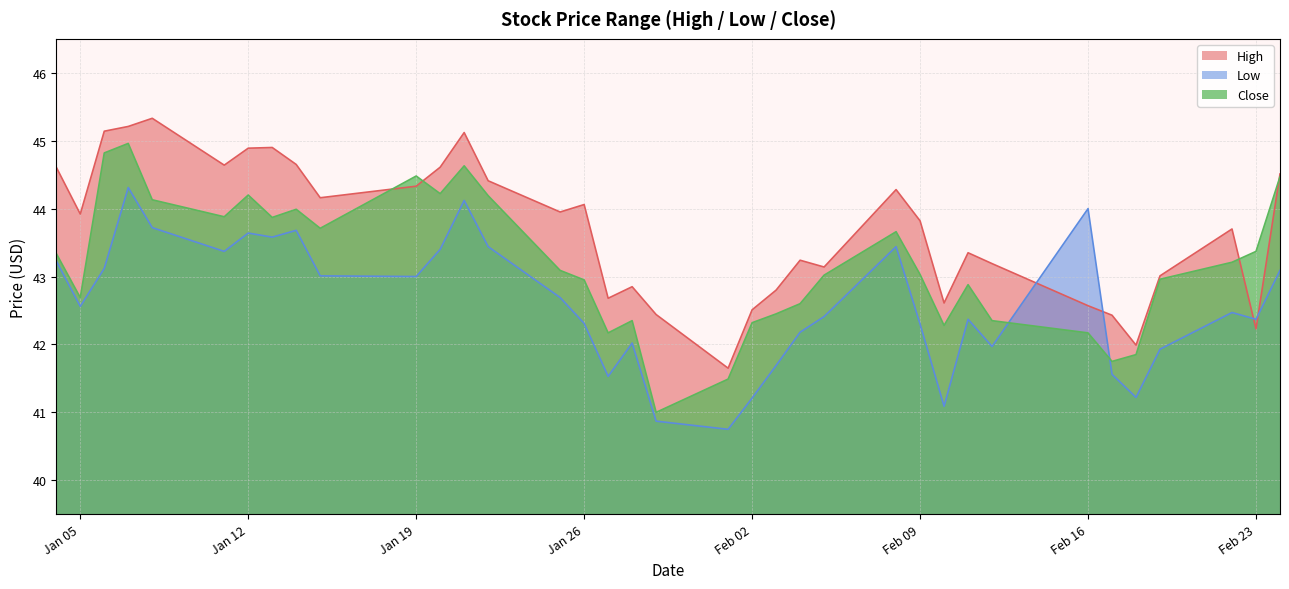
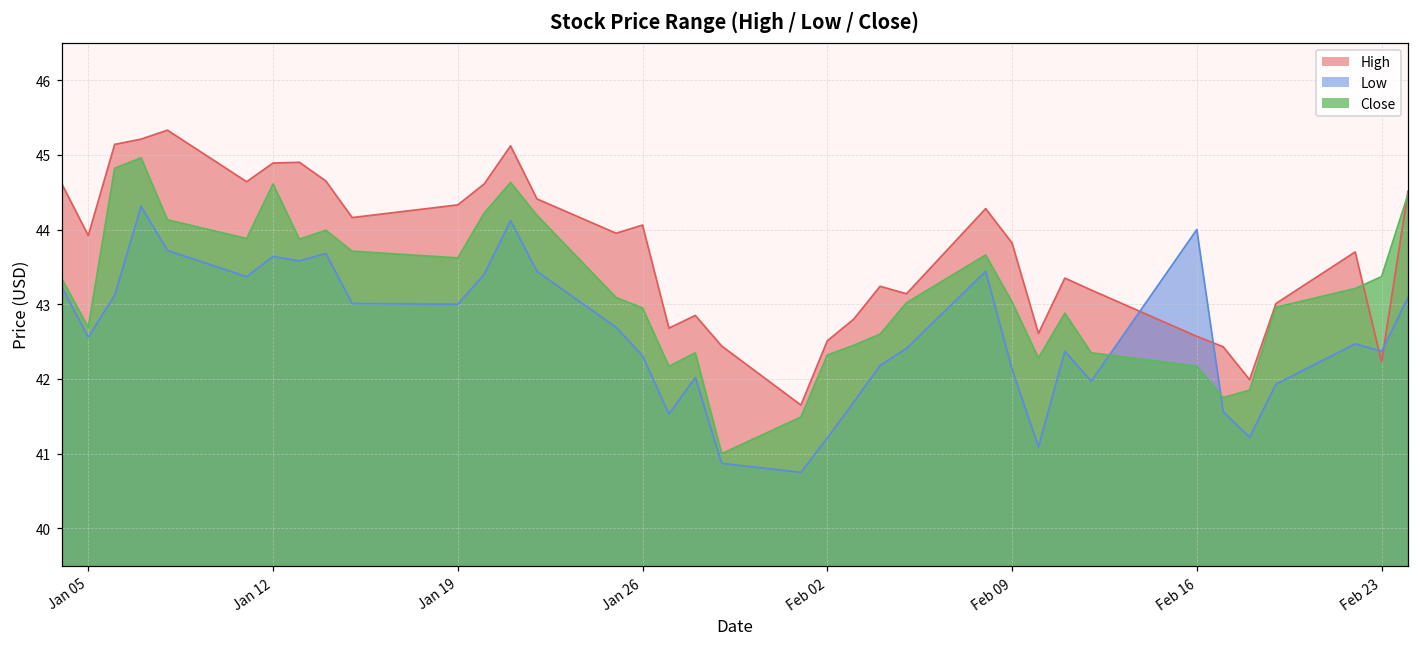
Close, Jan 12: 44.2 -> 44.6
Close, Jan 19: 44.5 -> 43.6
Low, Feb 09: 42.3 -> 42.1
